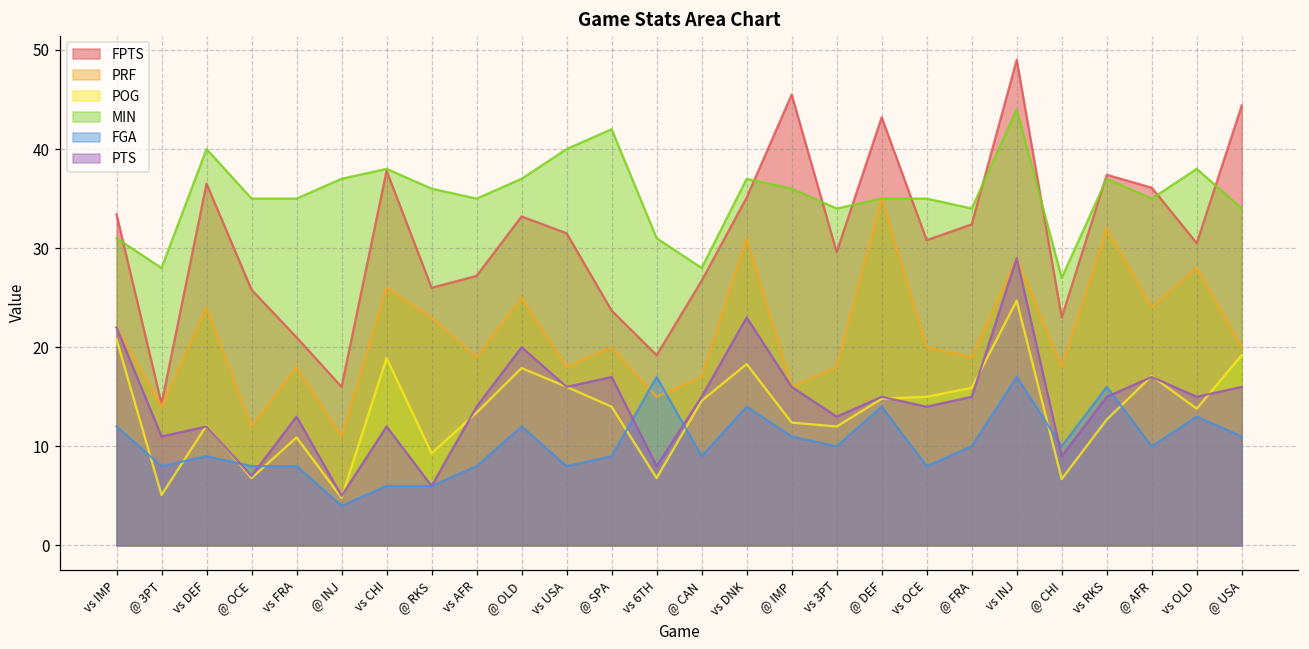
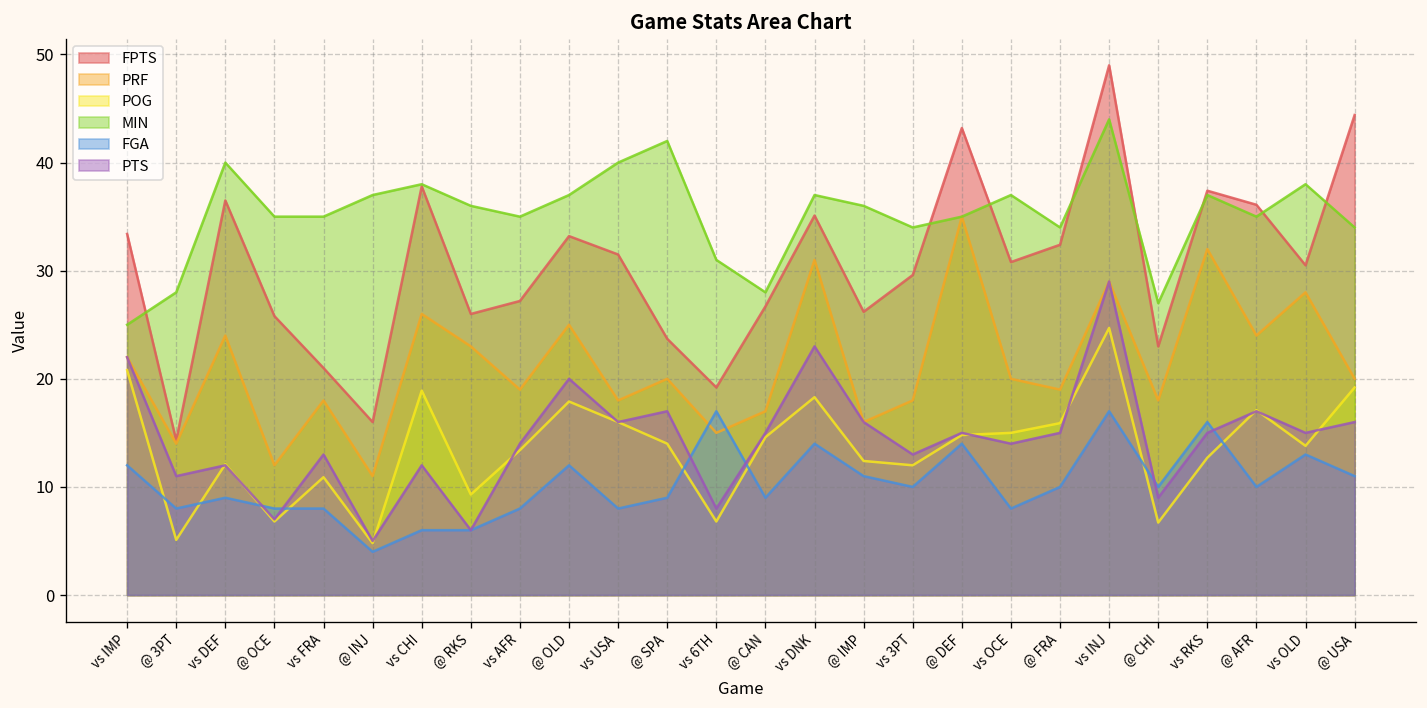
MIN, vs IMP: 31 -> 25
FPTS, @ IMP: 46 -> 26
MIN, vs OCE: 35 -> 37
